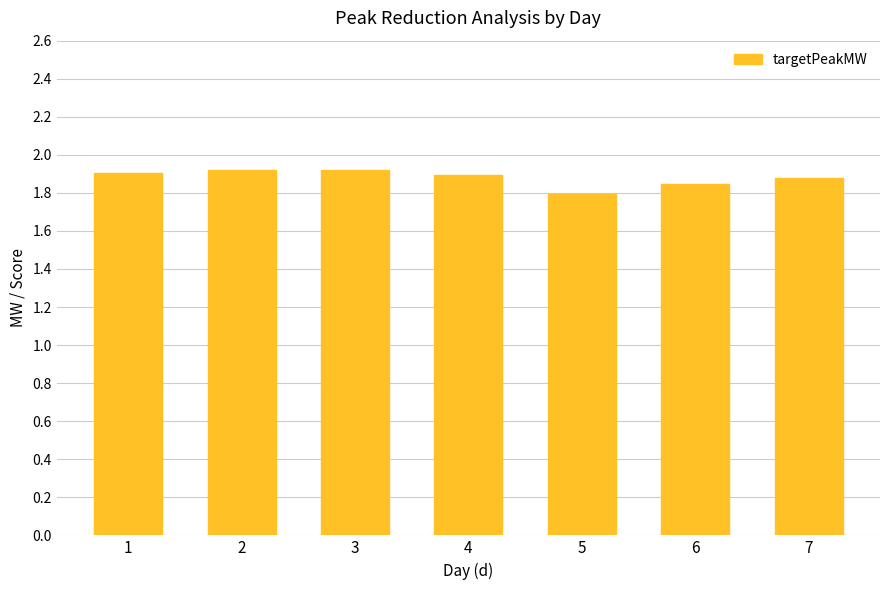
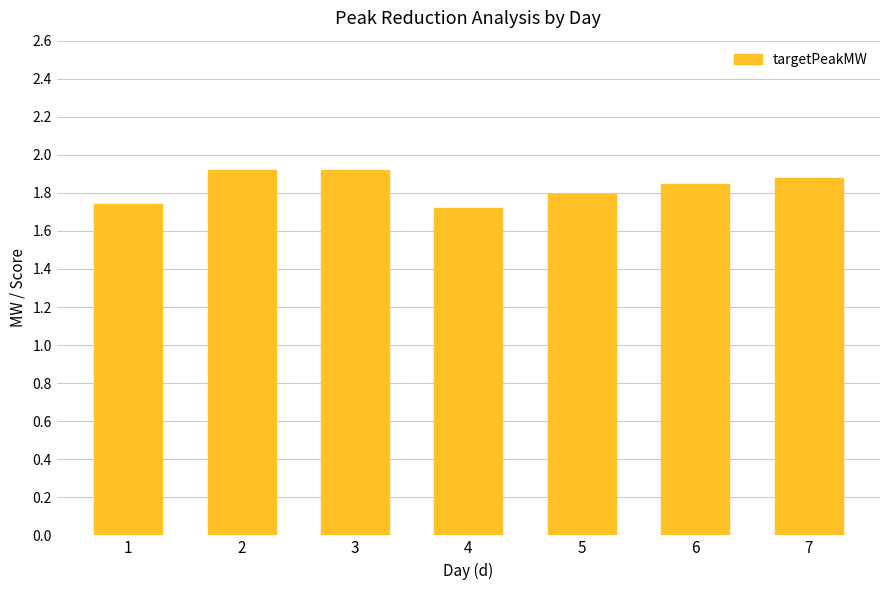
1: 1.91 -> 1.74
4: 1.89 -> 1.72
